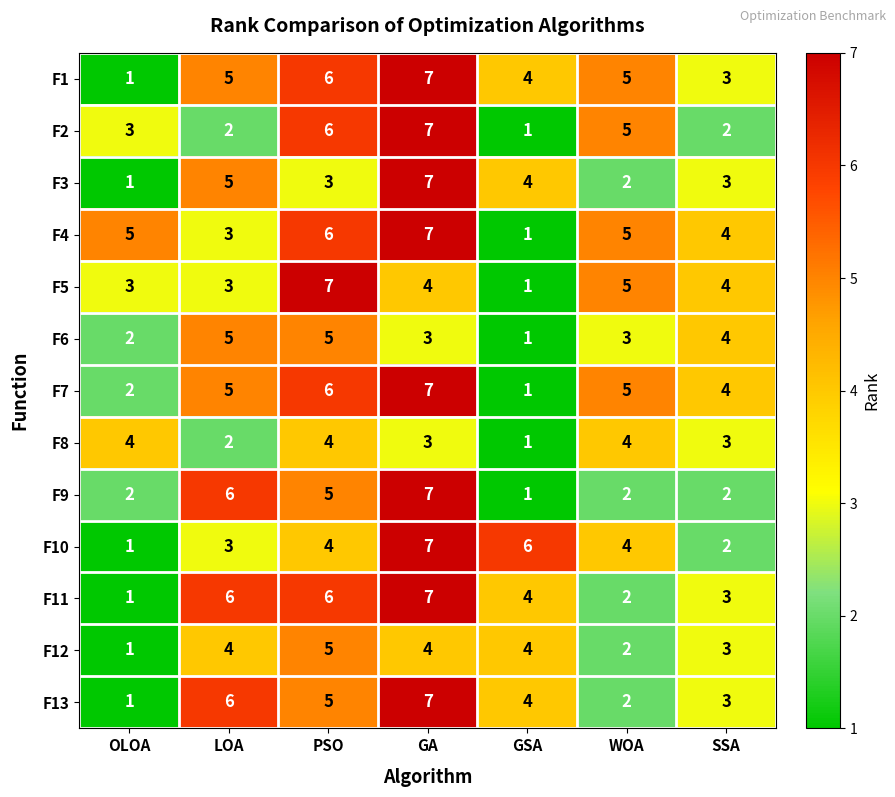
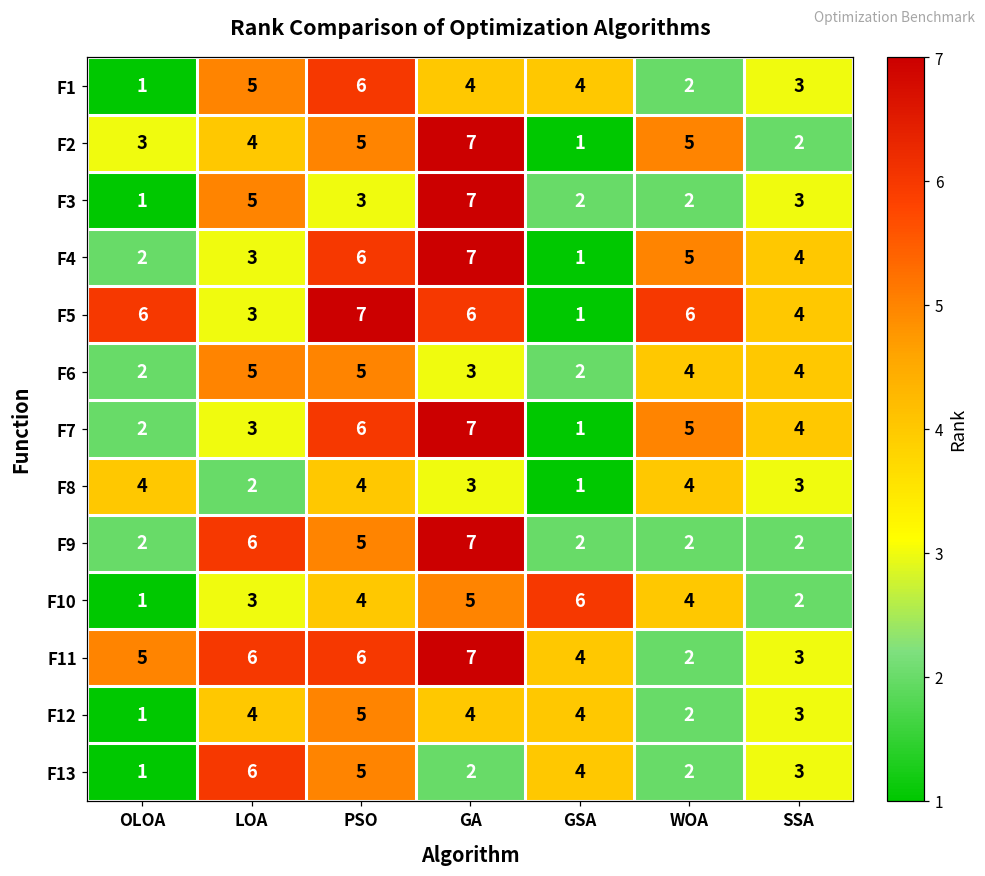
F1, GA: 7 -> 4
F1, WOA: 5 -> 2
F2, LOA: 2 -> 4
F2, PSO: 6 -> 5
F3, GSA: 4 -> 2
F4, OLOA: 5 -> 2
F5, OLOA: 3 -> 6
F5, GA: 4 -> 6
F5, WOA: 5 -> 6
F6, GSA: 1 -> 2
F6, WOA: 3 -> 4
F7, LOA: 5 -> 3
F9, GSA: 1 -> 2
F10, GA: 7 -> 5
F11, OLOA: 1 -> 5
F13, GA: 7 -> 2
